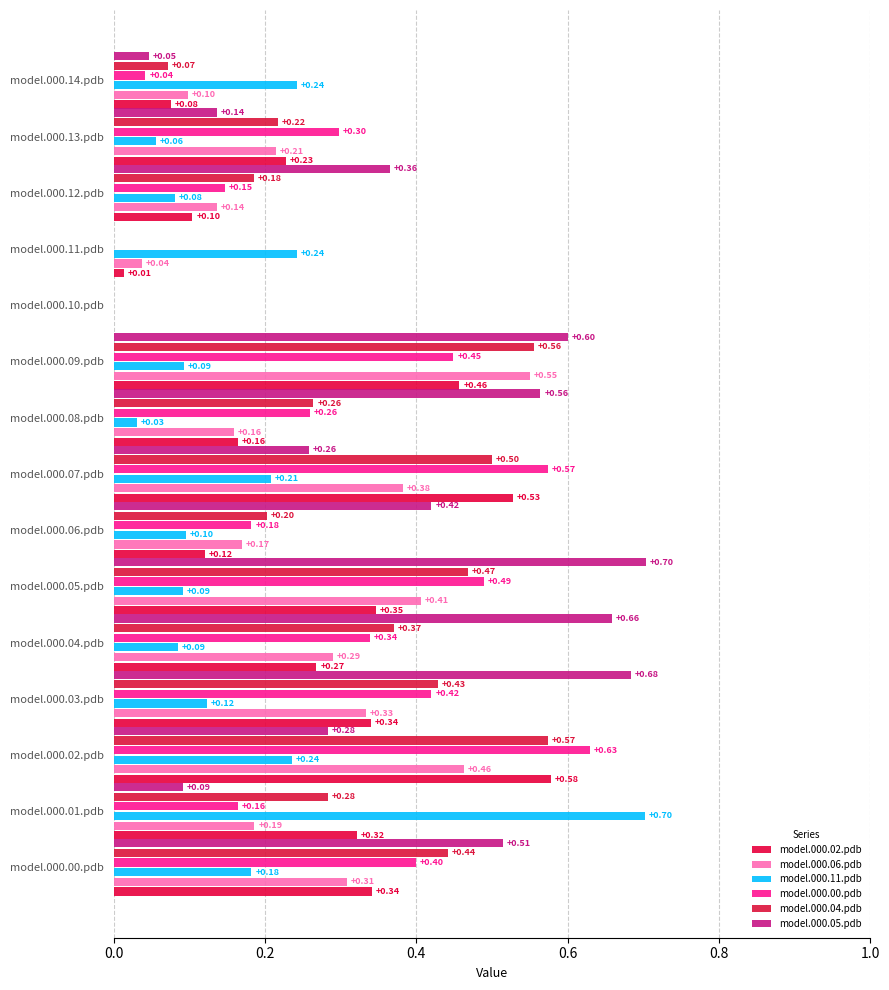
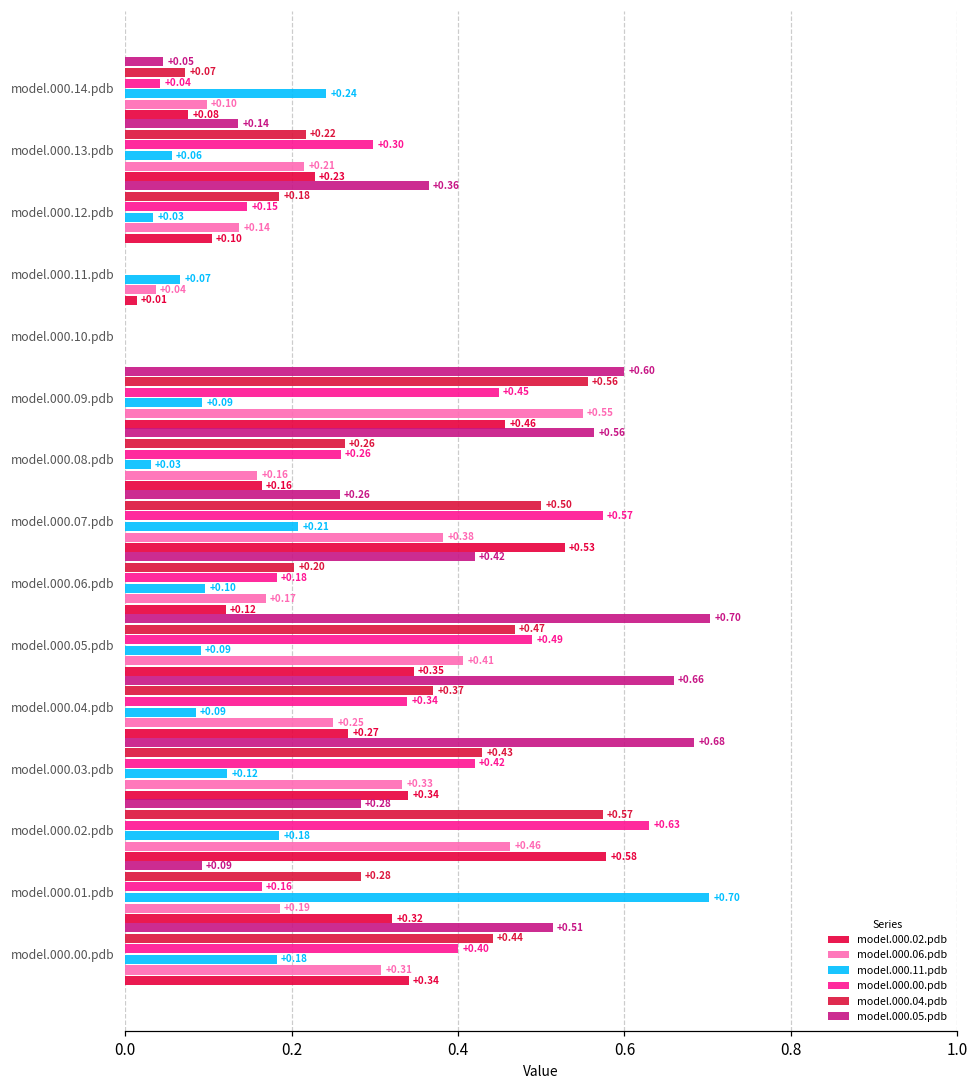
model.000.11.pdb, model.000.12.pdb: +0.08 -> +0.03
model.000.11.pdb, model.000.11.pdb: +0.24 -> +0.07
model.000.06.pdb, model.000.04.pdb: +0.29 -> +0.25
model.000.11.pdb, model.000.02.pdb: +0.24 -> +0.18
